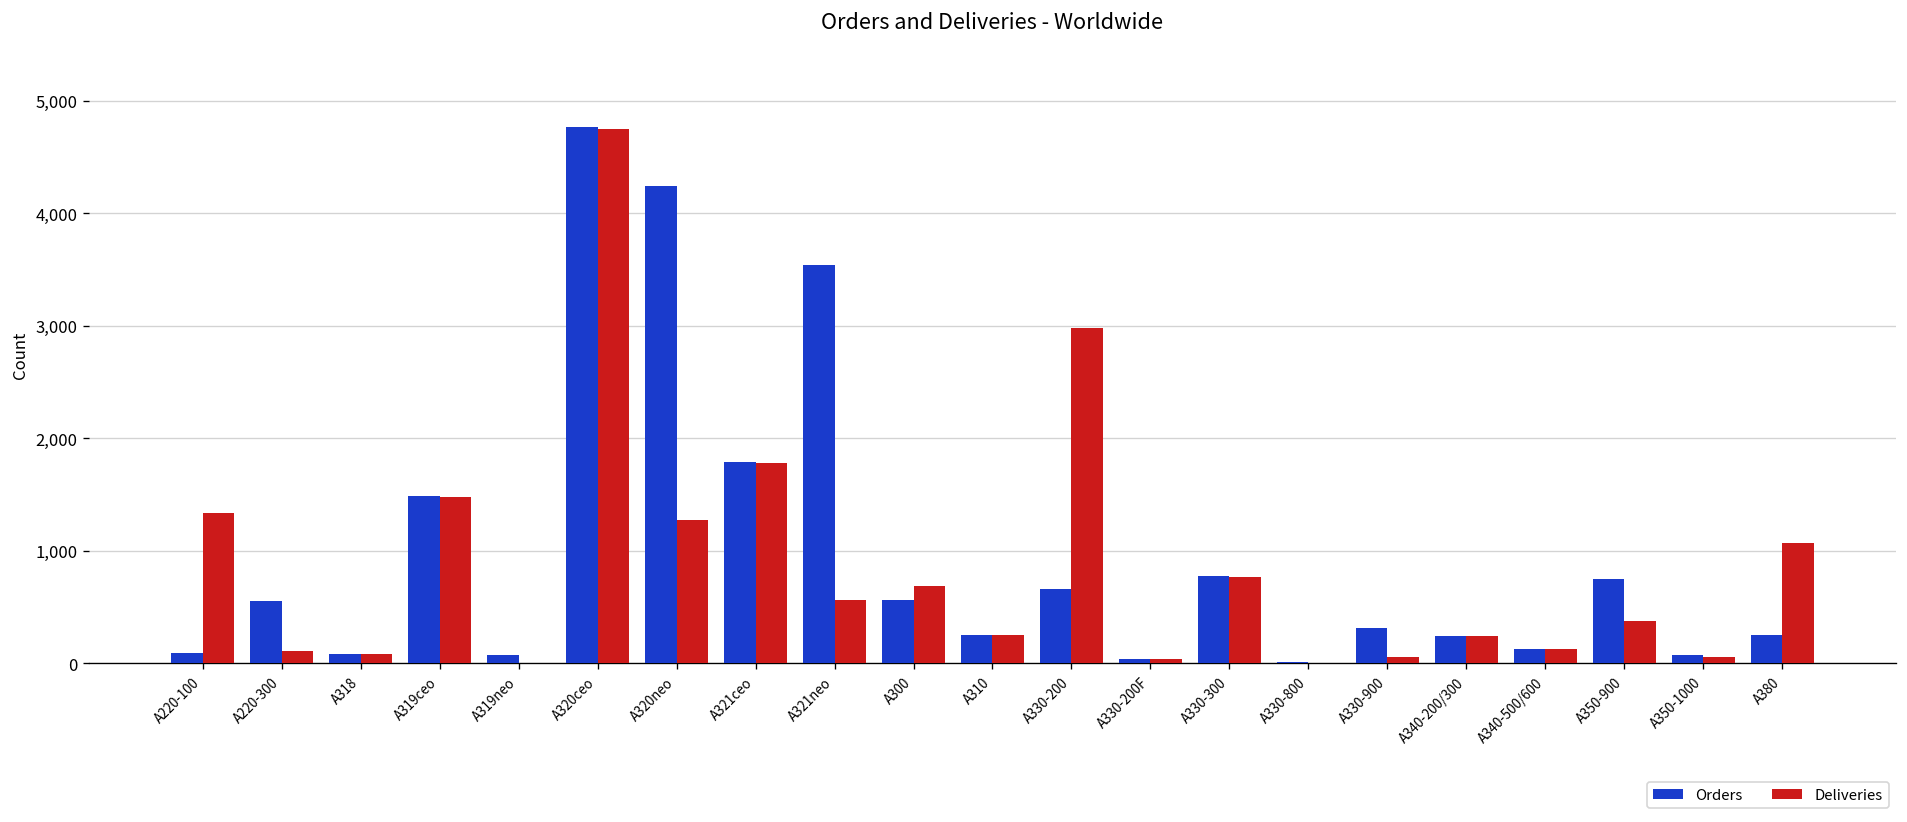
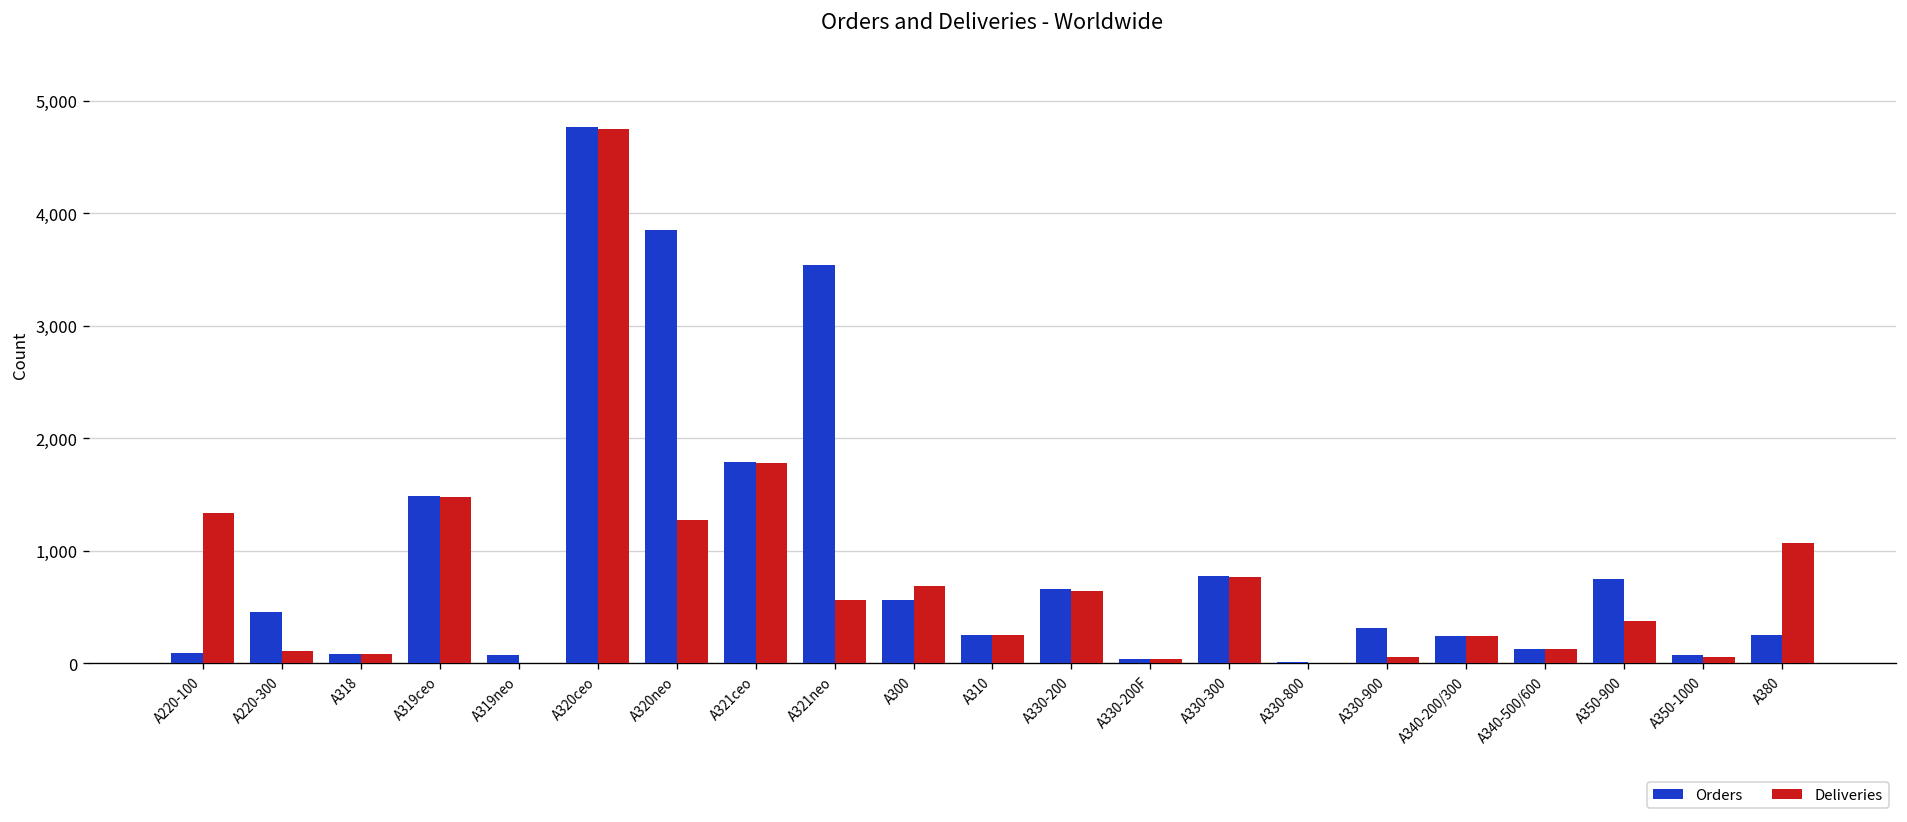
Orders, A220-300: 600 -> 500
Orders, A320neo: 4,200 -> 3,900
Deliveries, A330-200: 3,000 -> 600
